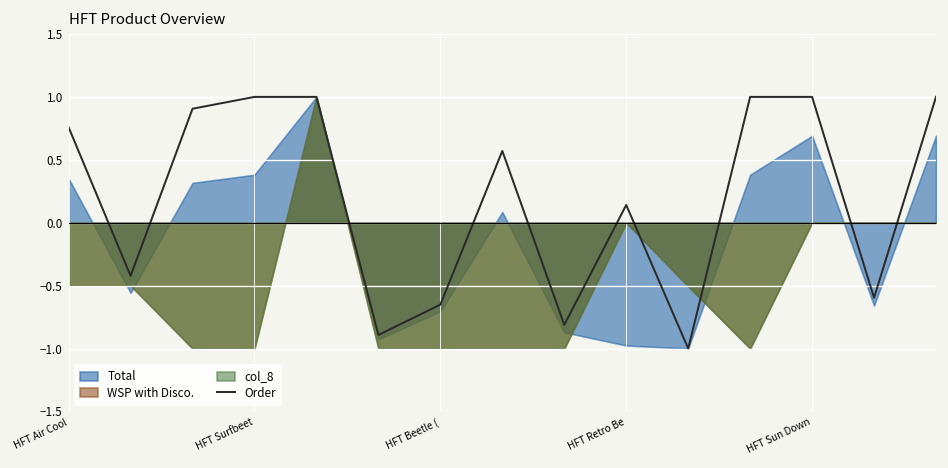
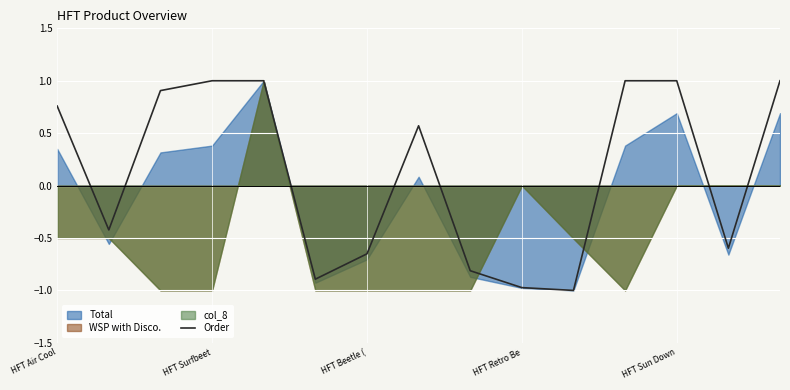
Order, HFT Retro Be: 0.14 -> -0.97
